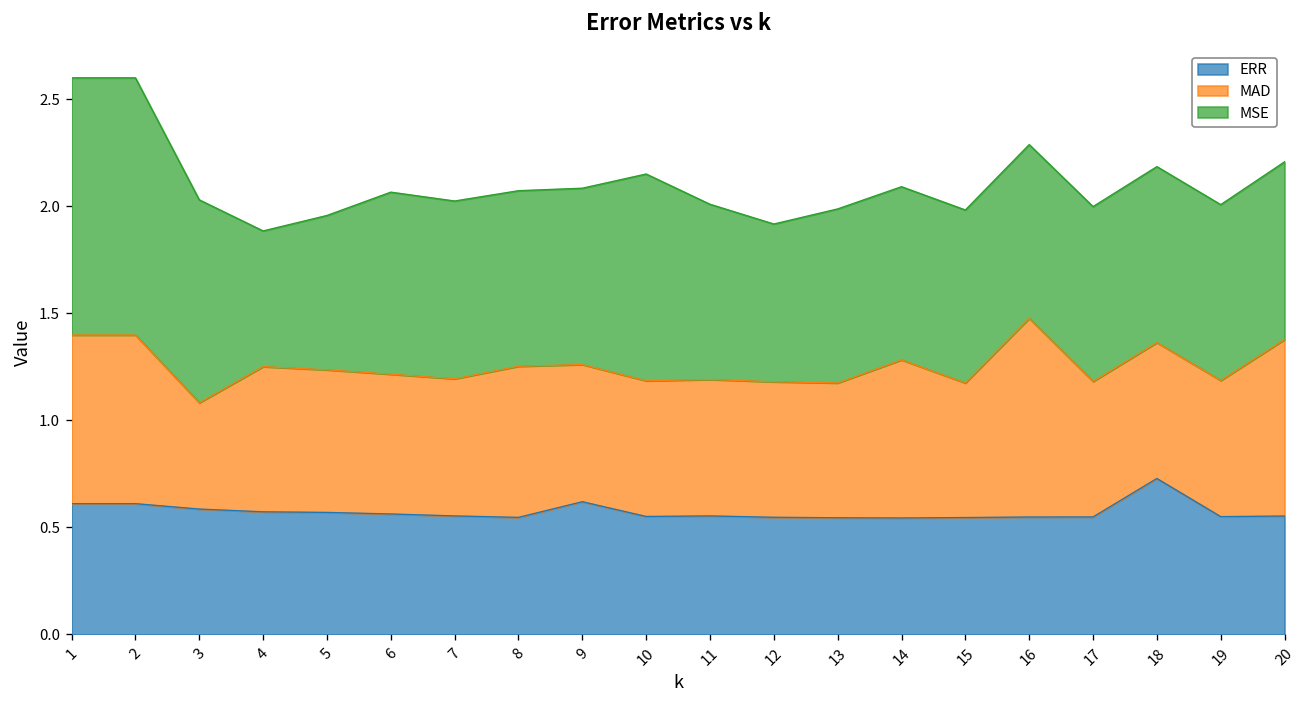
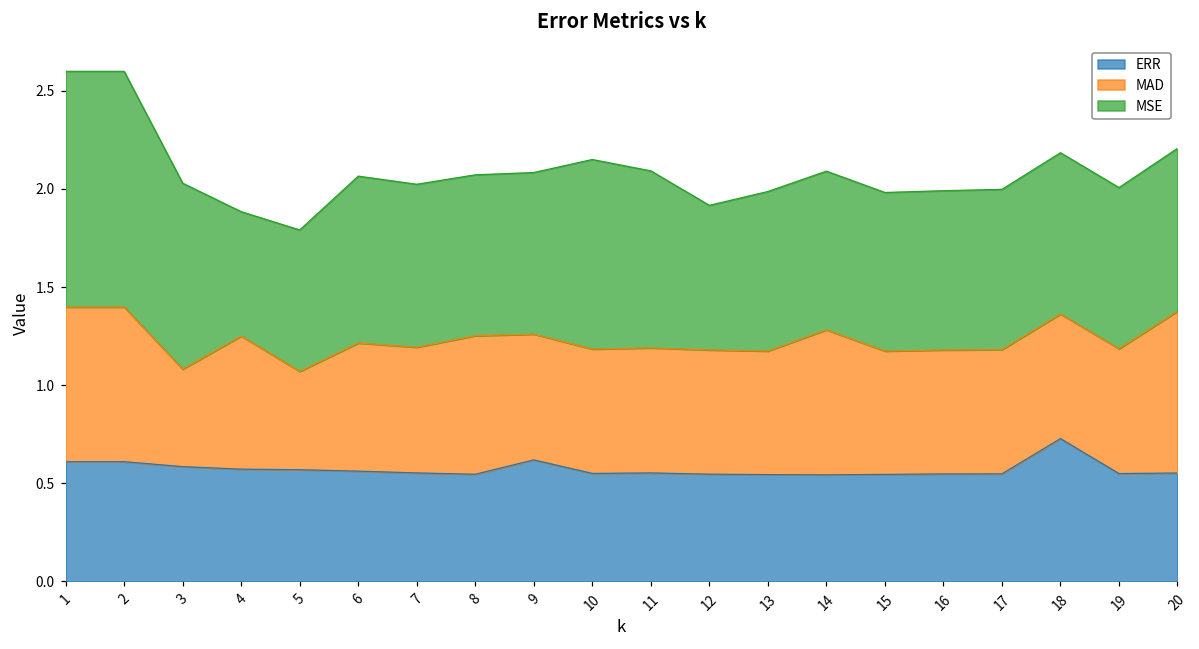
MAD, 5: 0.67 -> 0.50
MSE, 11: 0.82 -> 0.90
MAD, 16: 0.93 -> 0.63
